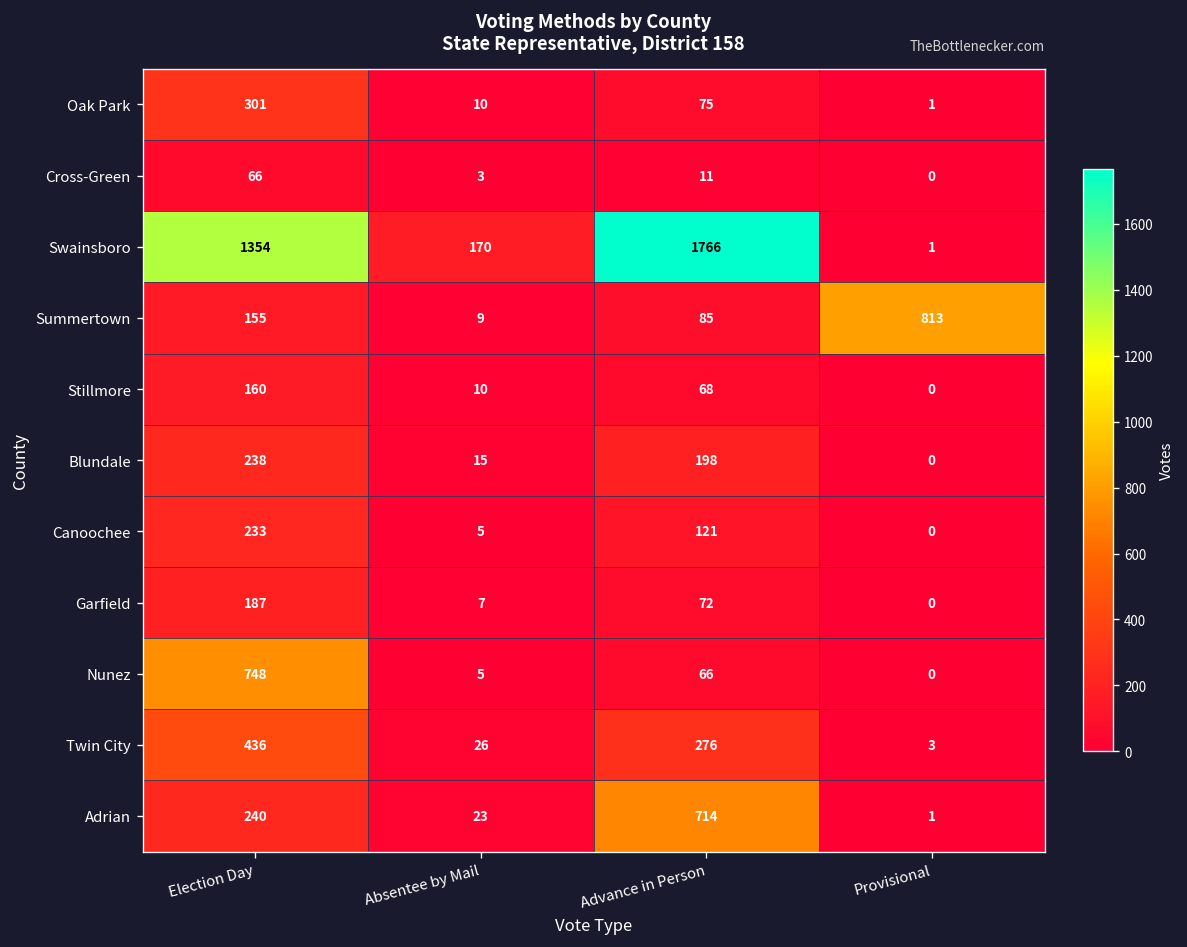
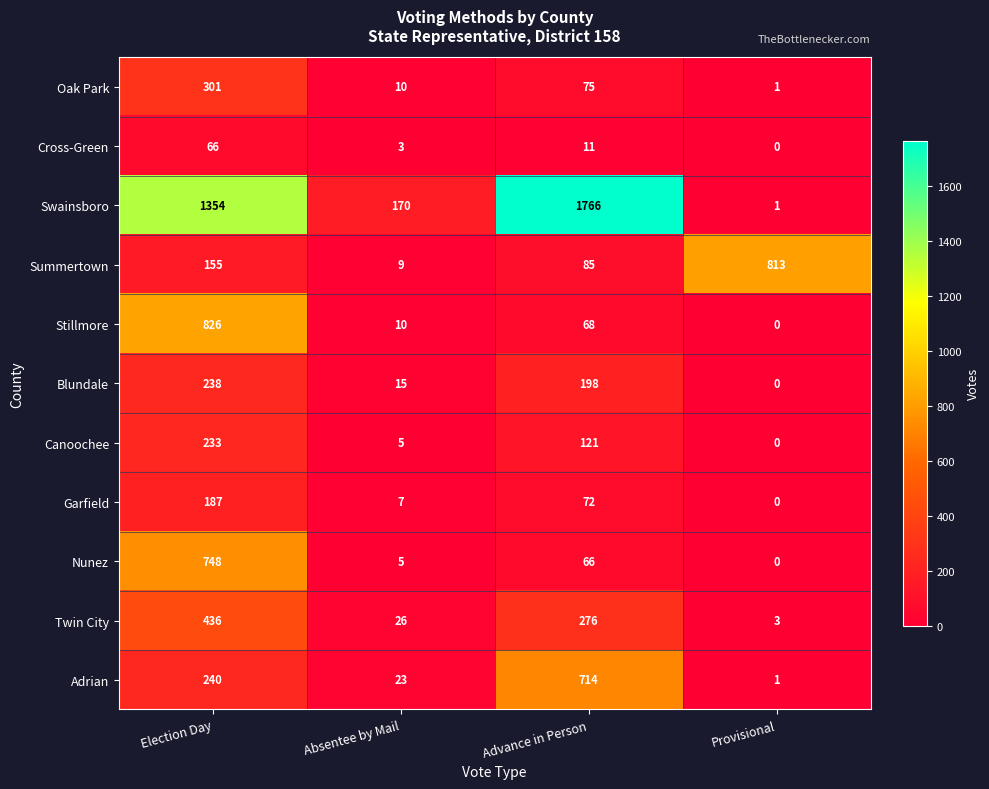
Stillmore, Election Day: 160 -> 826
